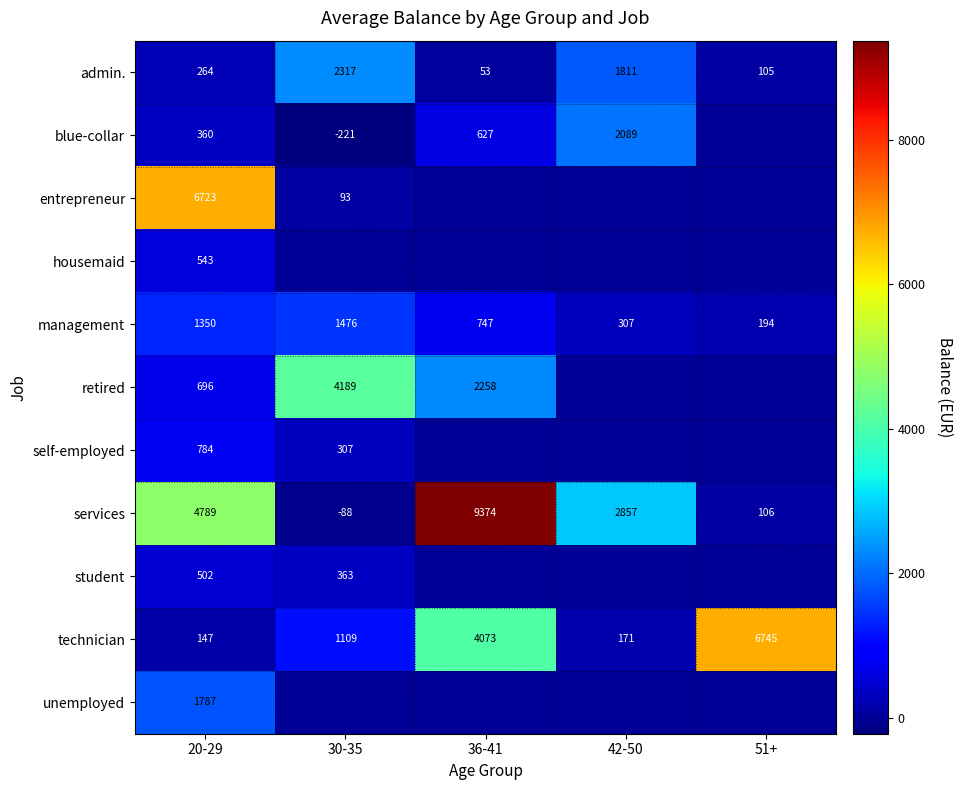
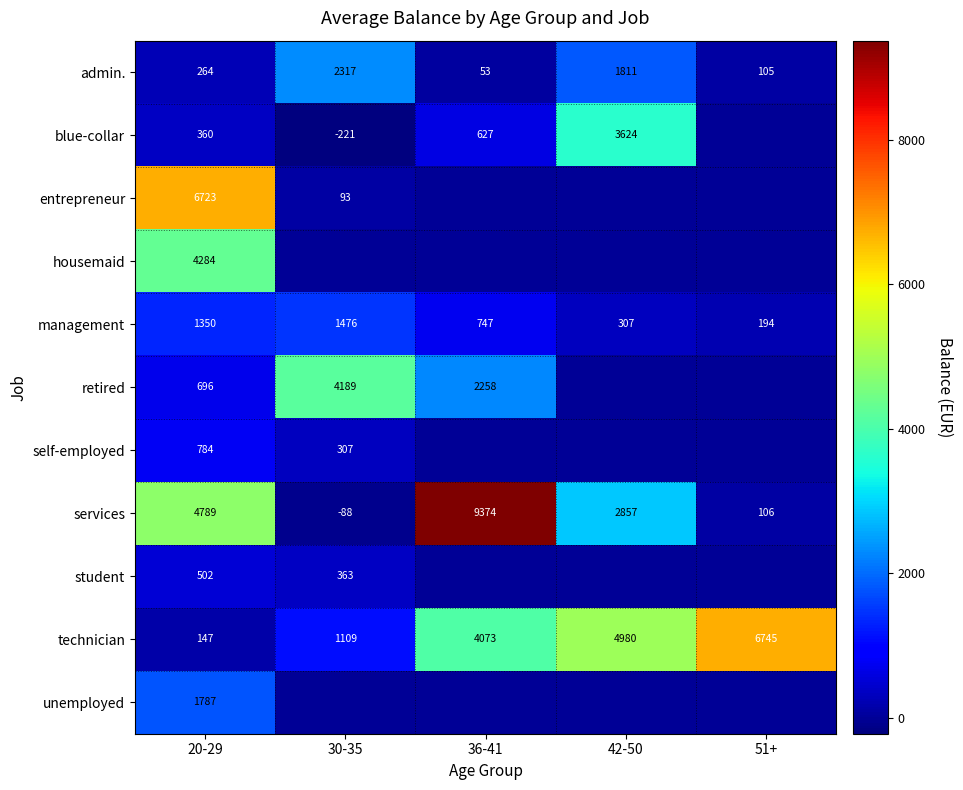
blue-collar, 42-50: 2089 -> 3624
housemaid, 20-29: 543 -> 4284
technician, 42-50: 171 -> 4980
